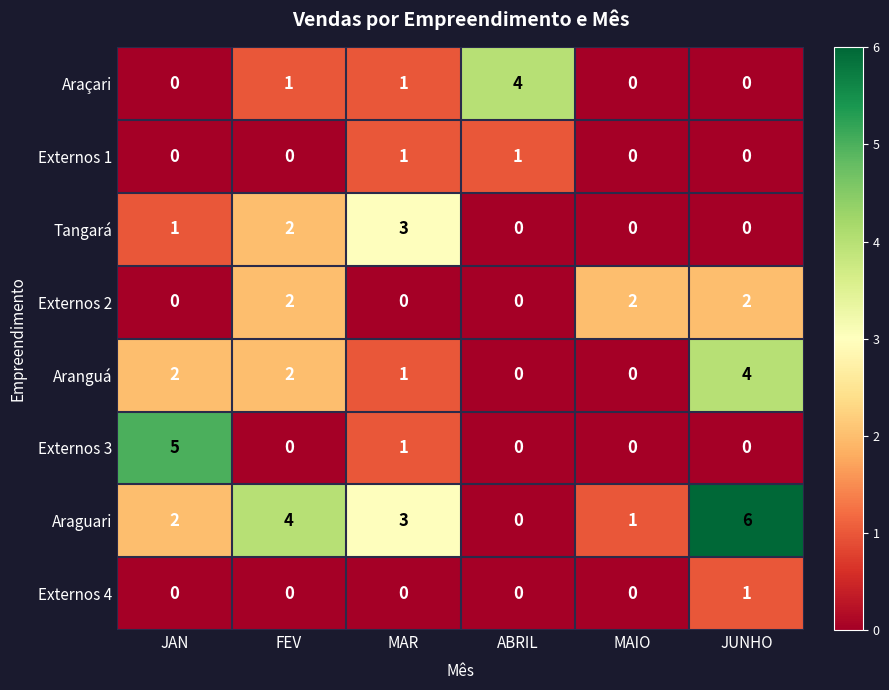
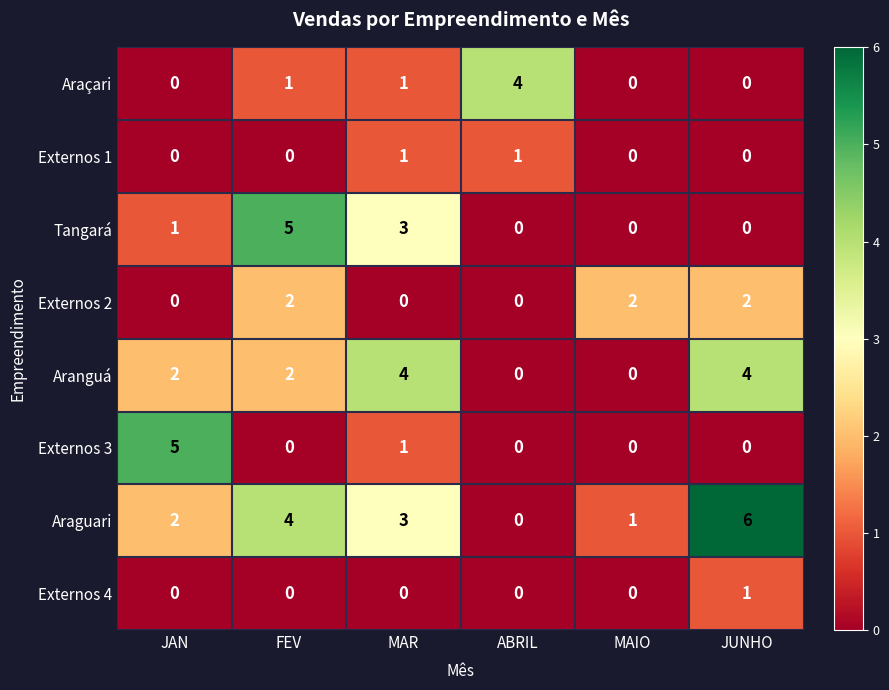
Tangará, FEV: 2 -> 5
Aranguá, MAR: 1 -> 4
